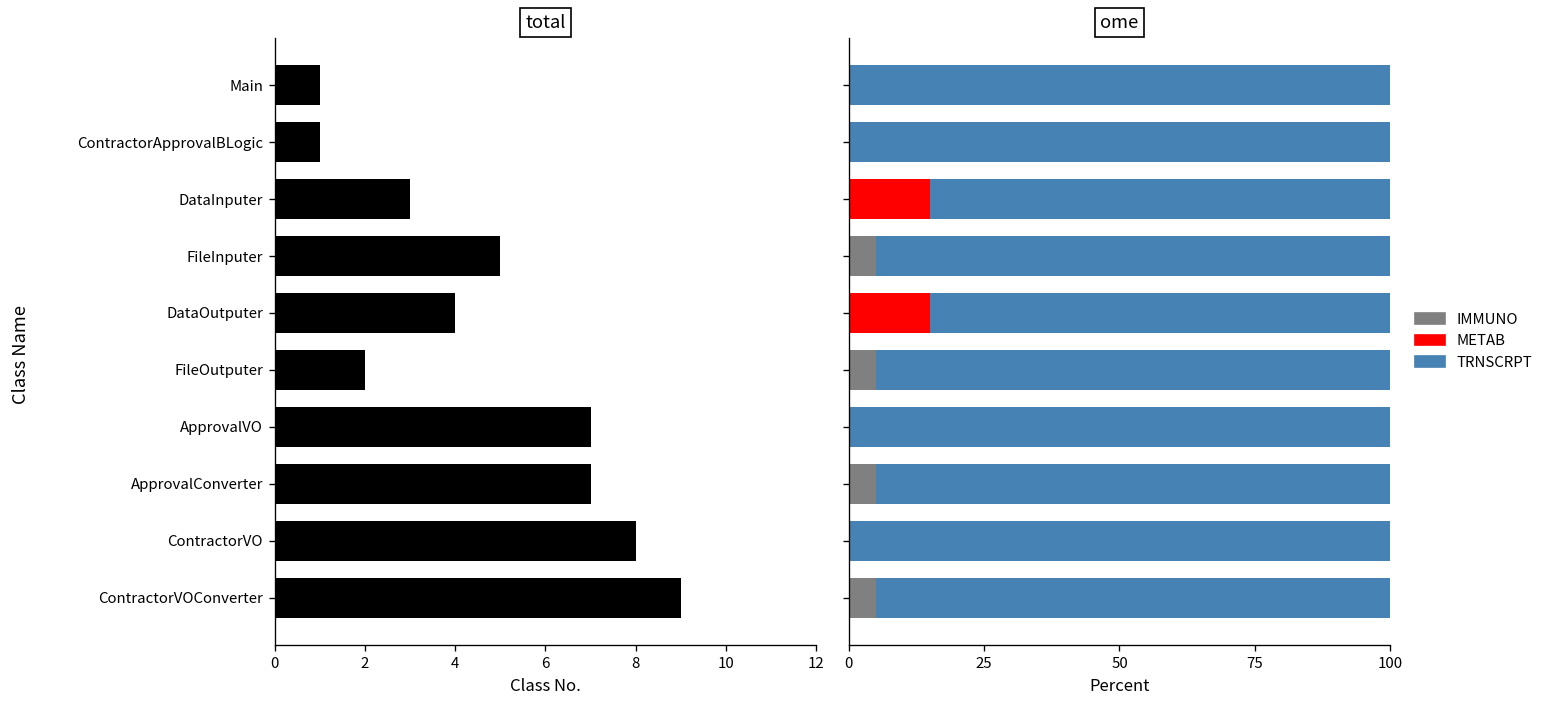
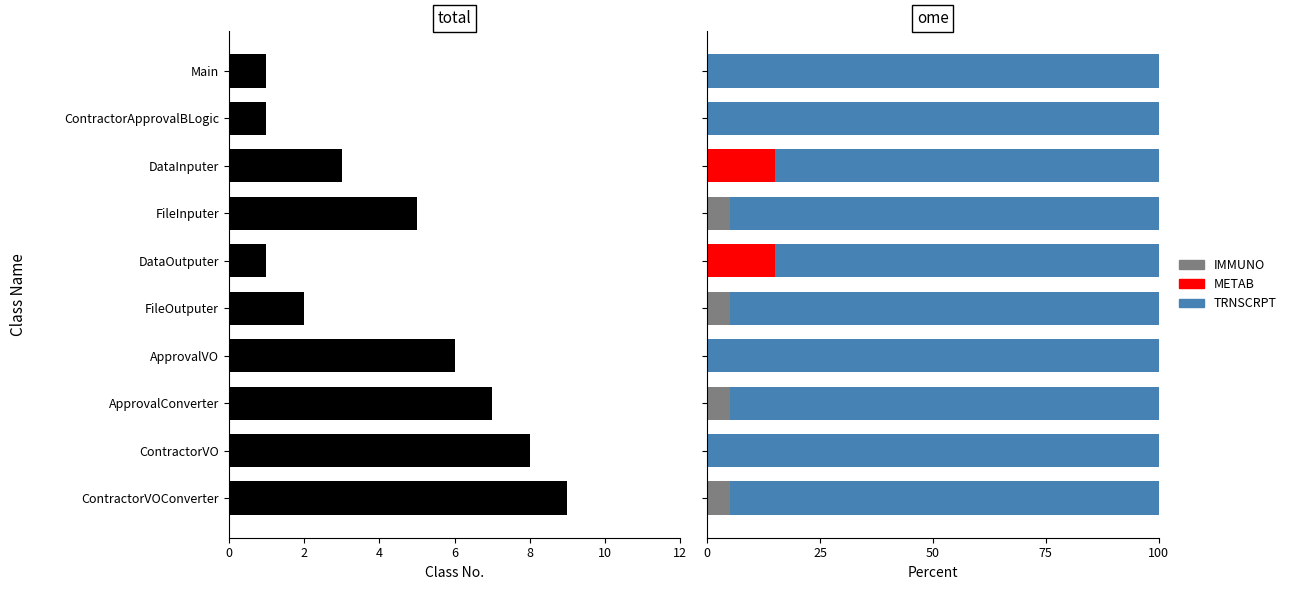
total, DataOutputer: 4 -> 1
total, ApprovalVO: 7 -> 6
